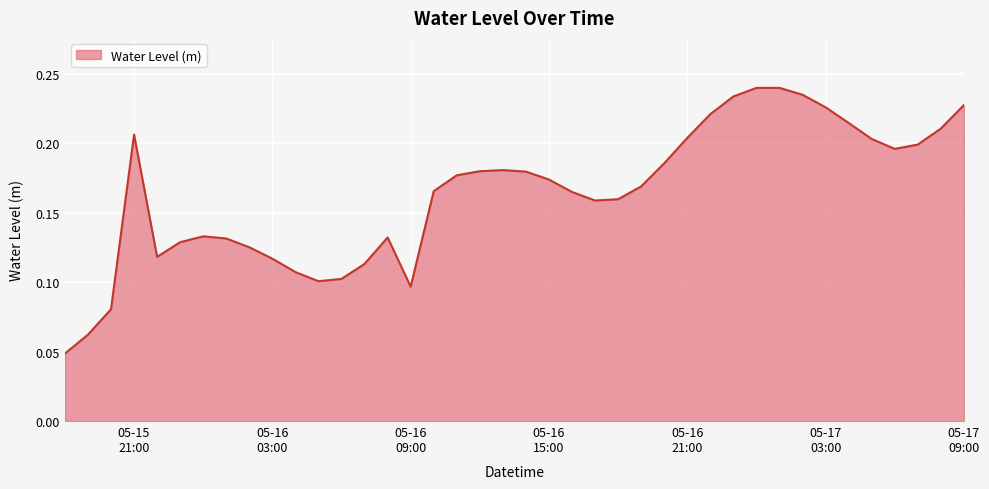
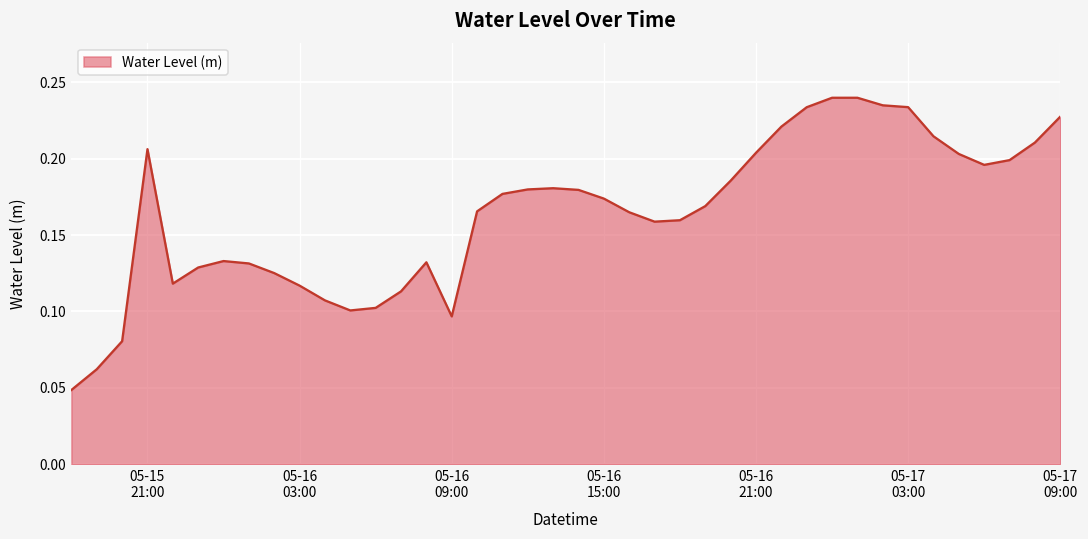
05-17 03:00: 0.226 -> 0.234
